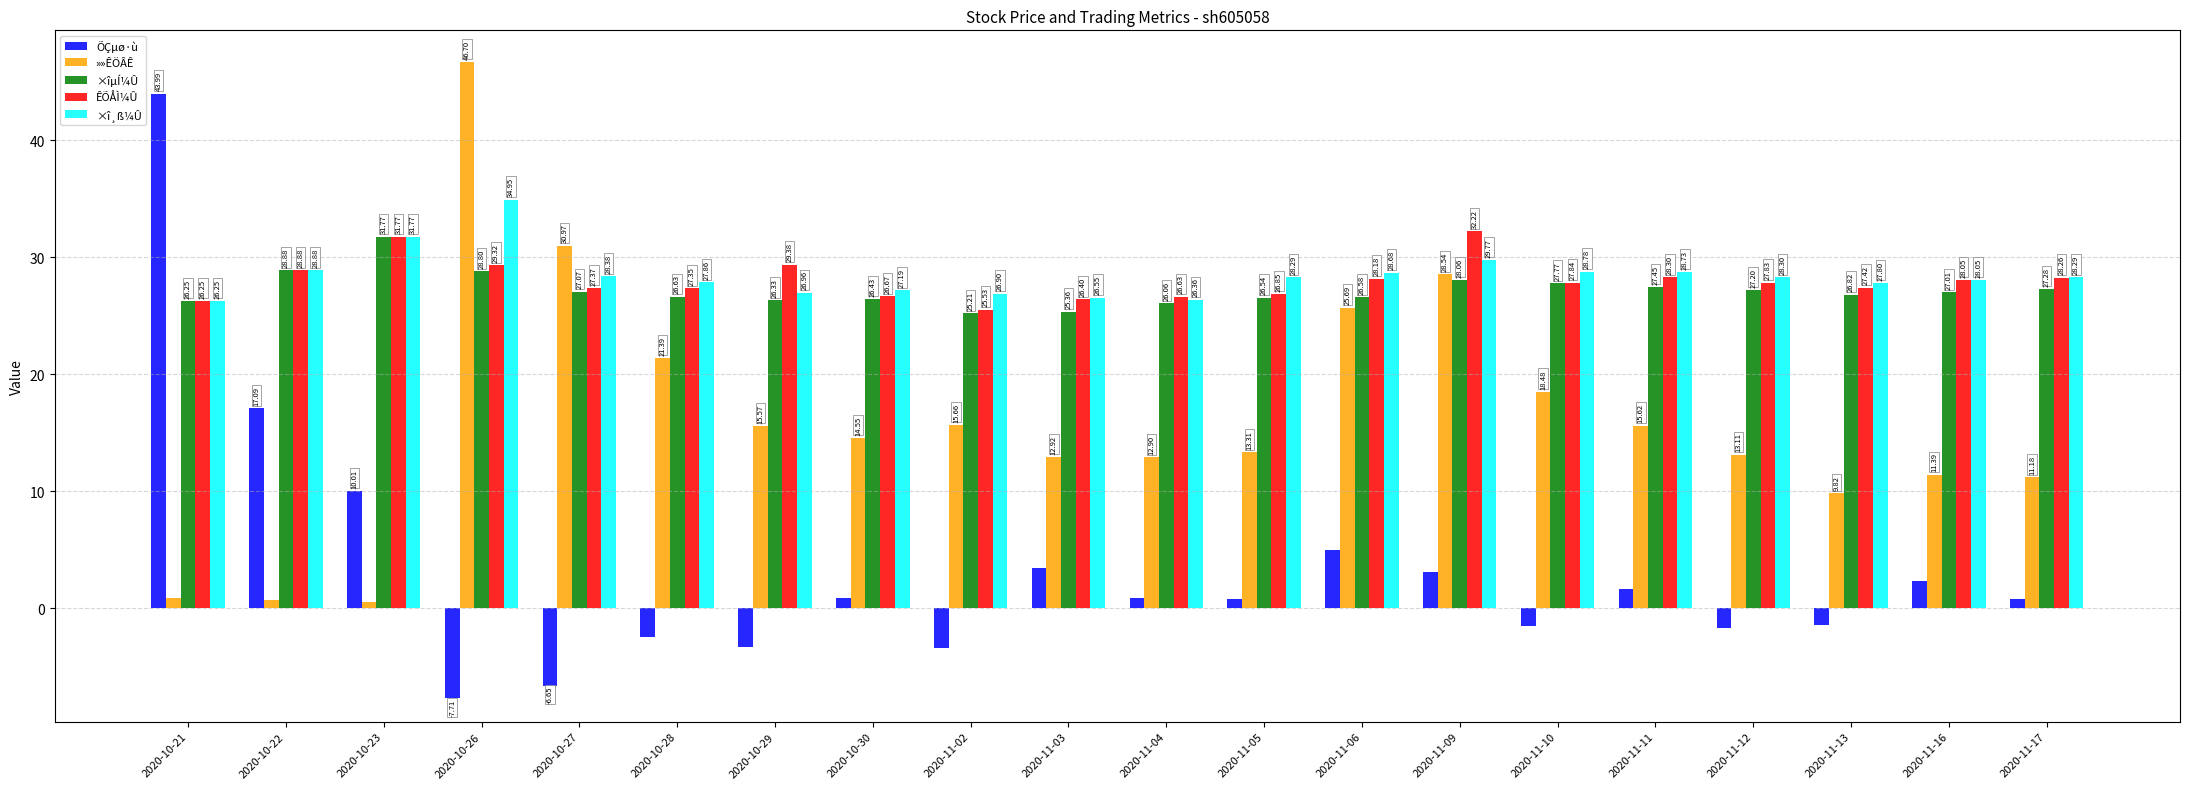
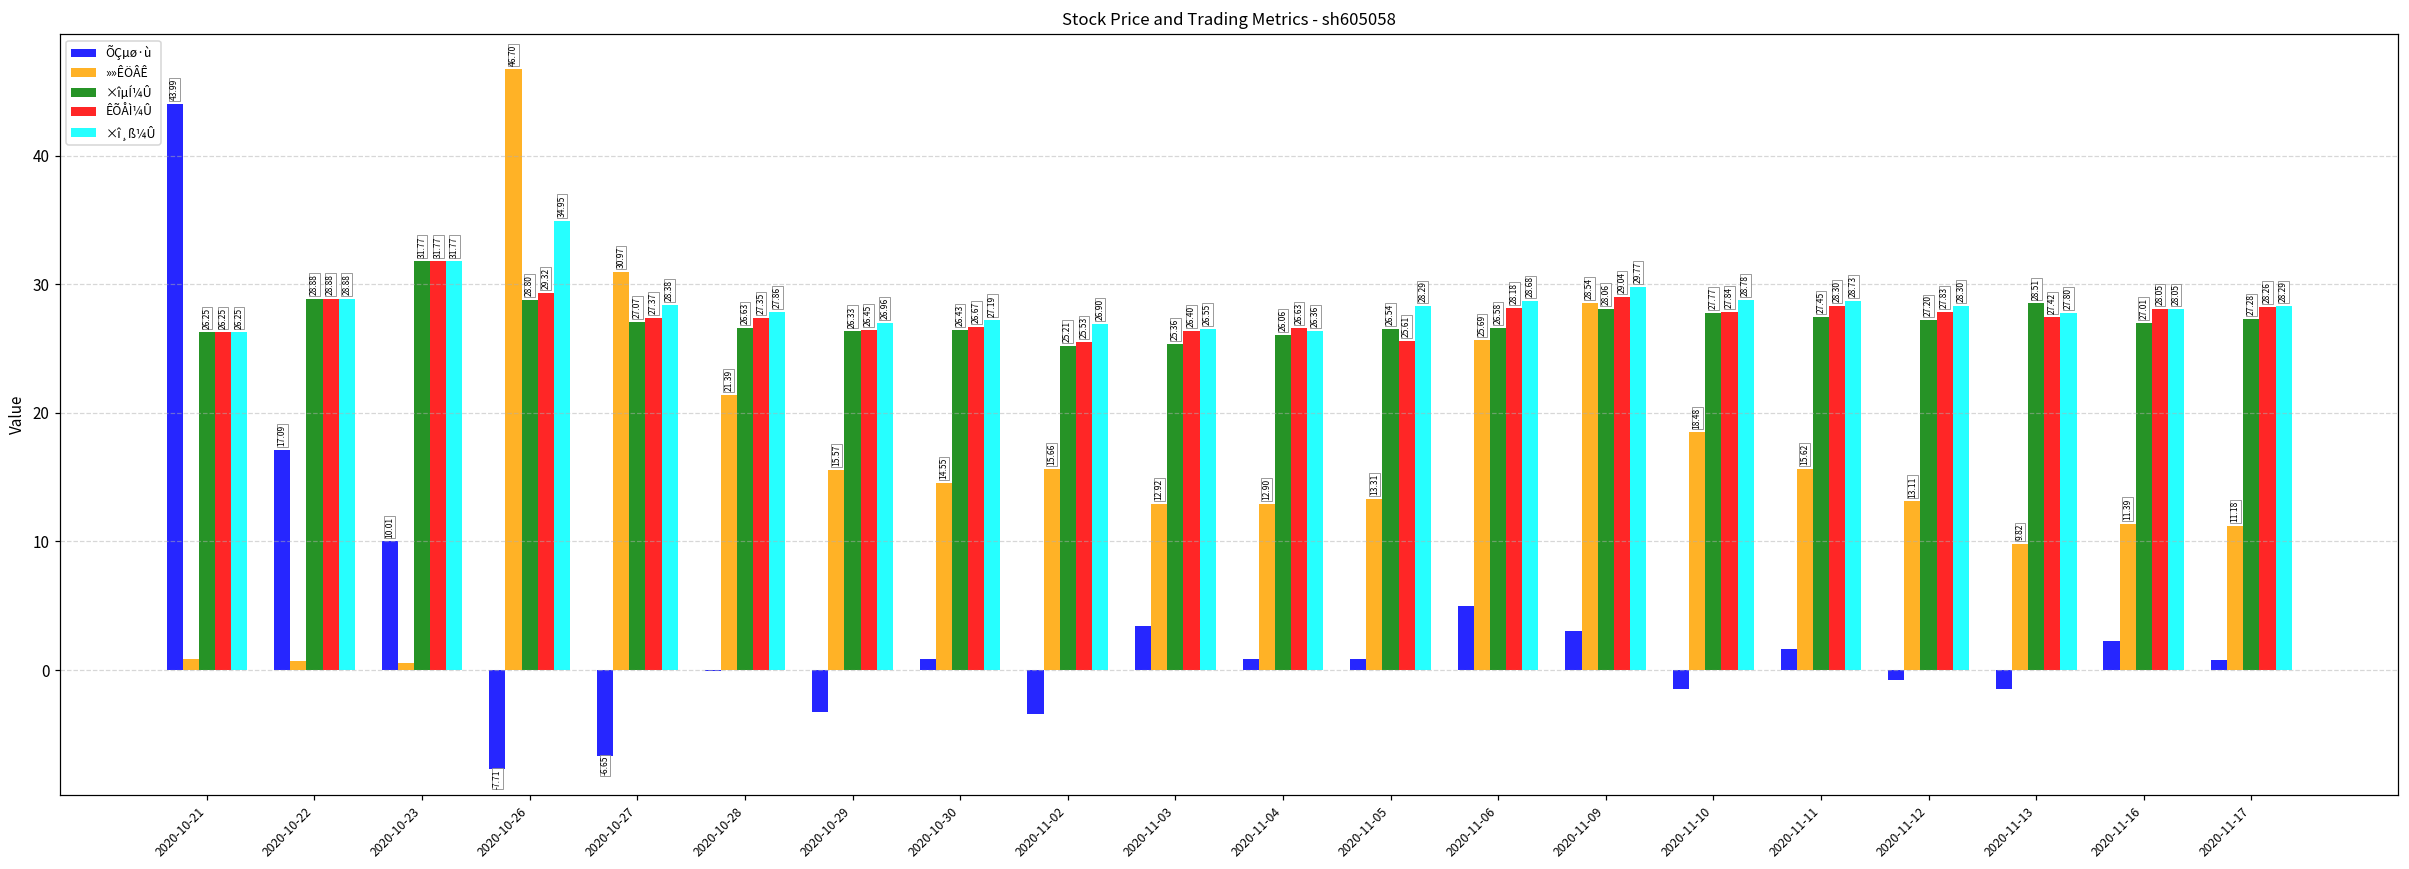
ÕÇµø·ù, 2020-10-28: -2.5 -> -0.1
ÊÕÅÌ¼Û, 2020-10-29: 29.38 -> 26.45
ÊÕÅÌ¼Û, 2020-11-05: 26.85 -> 25.61
ÊÕÅÌ¼Û, 2020-11-09: 32.22 -> 29.04
ÕÇµø·ù, 2020-11-12: -1.7 -> -0.8
×îµÍ¼Û, 2020-11-13: 26.82 -> 28.51
